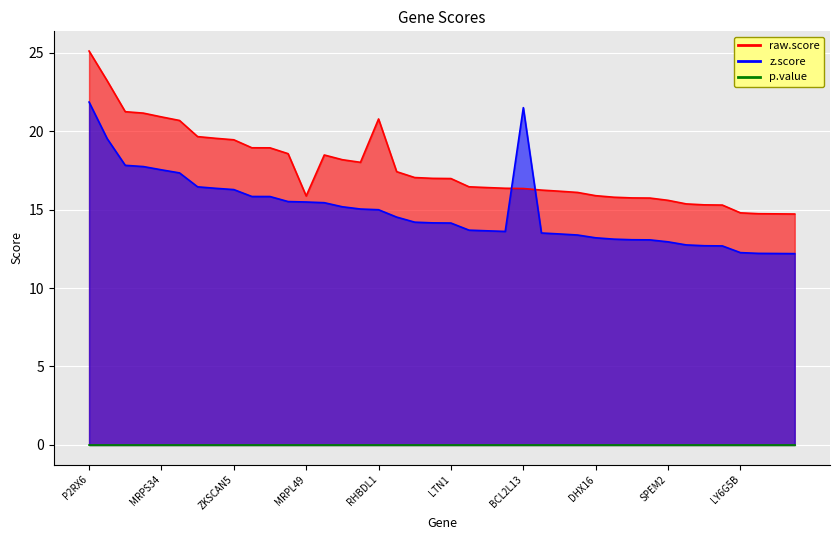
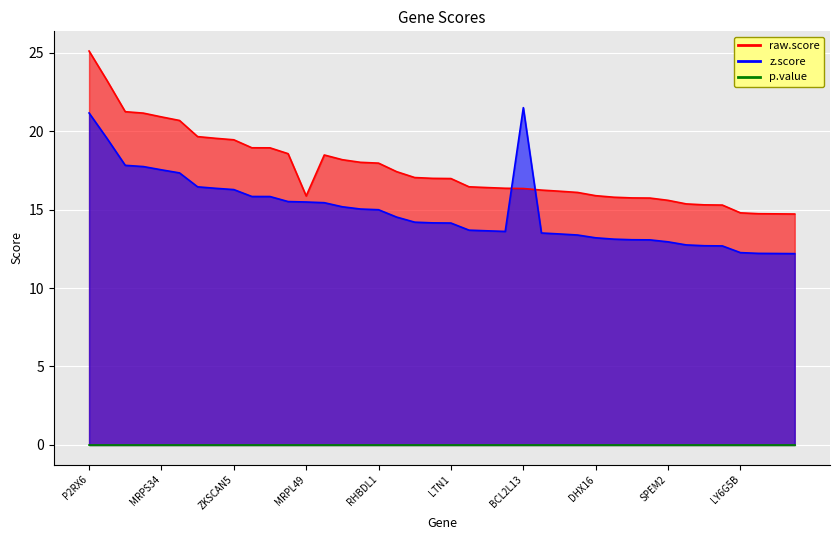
z.score, P2RX6: 21.9 -> 21.2
raw.score, RHBDL1: 20.8 -> 18.0
